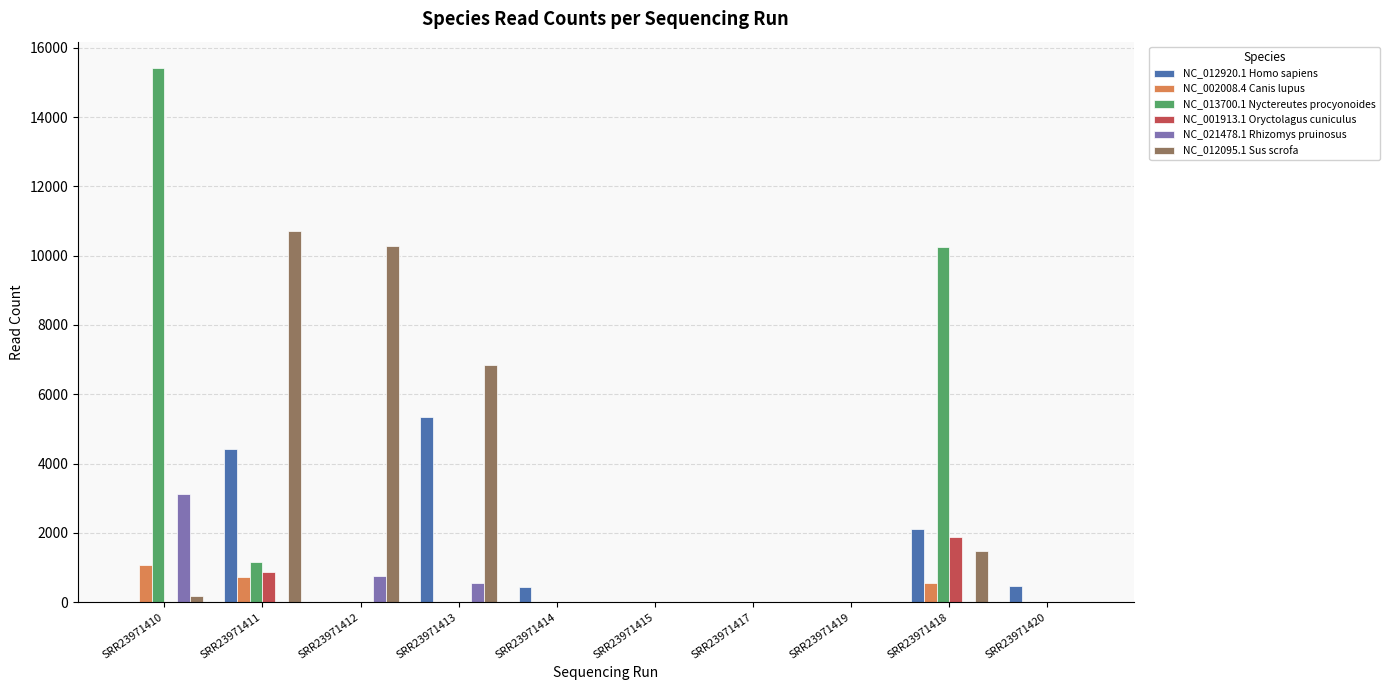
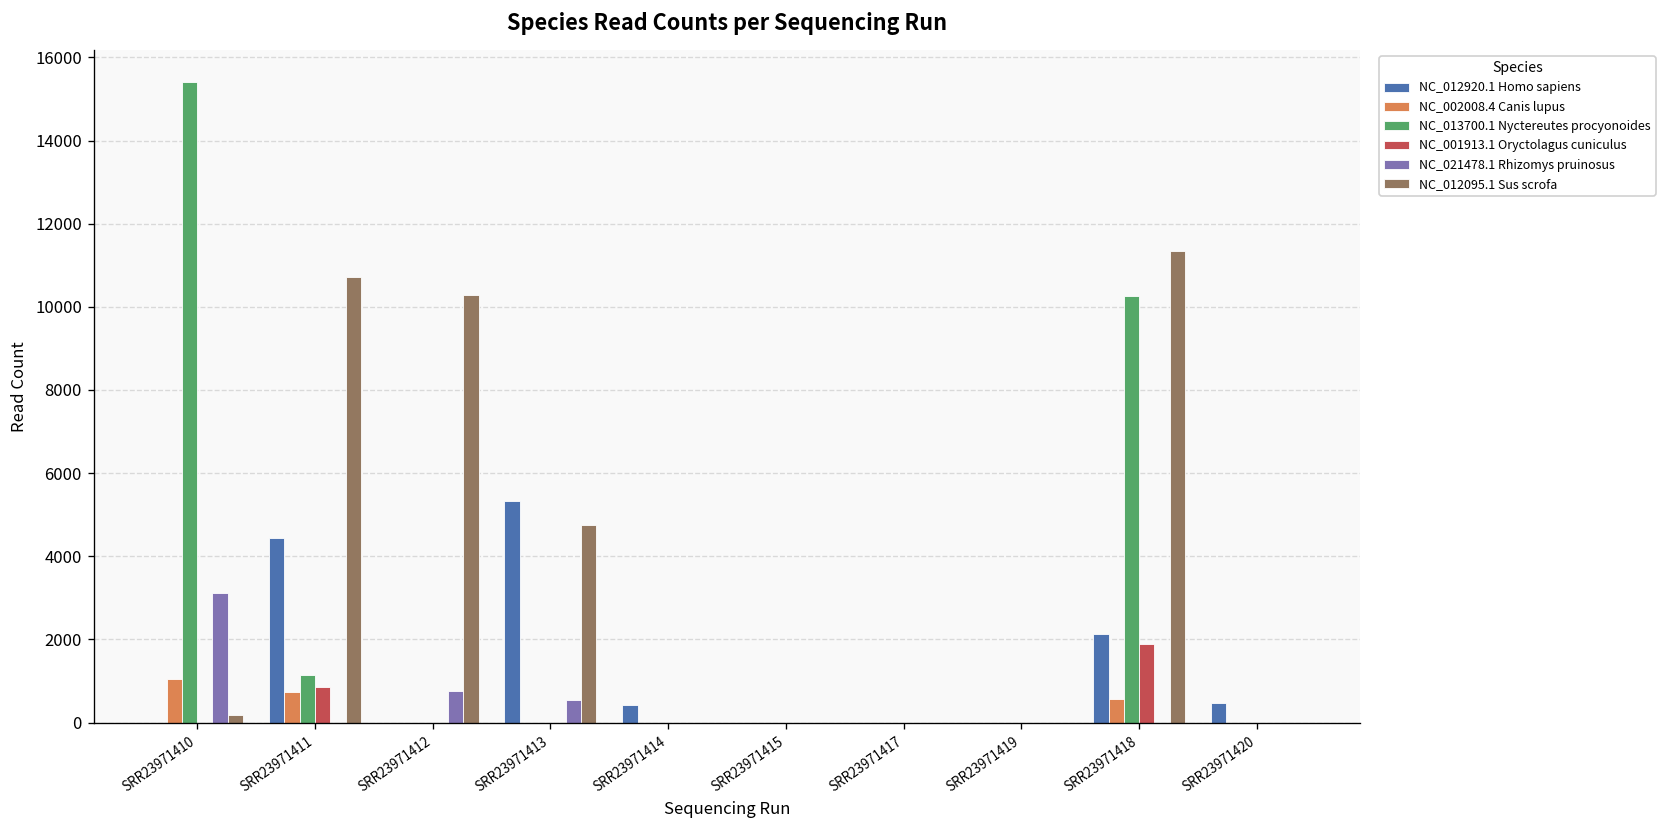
NC_012095.1 Sus scrofa, SRR23971413: 6800 -> 4800
NC_012095.1 Sus scrofa, SRR23971418: 1500 -> 11300
